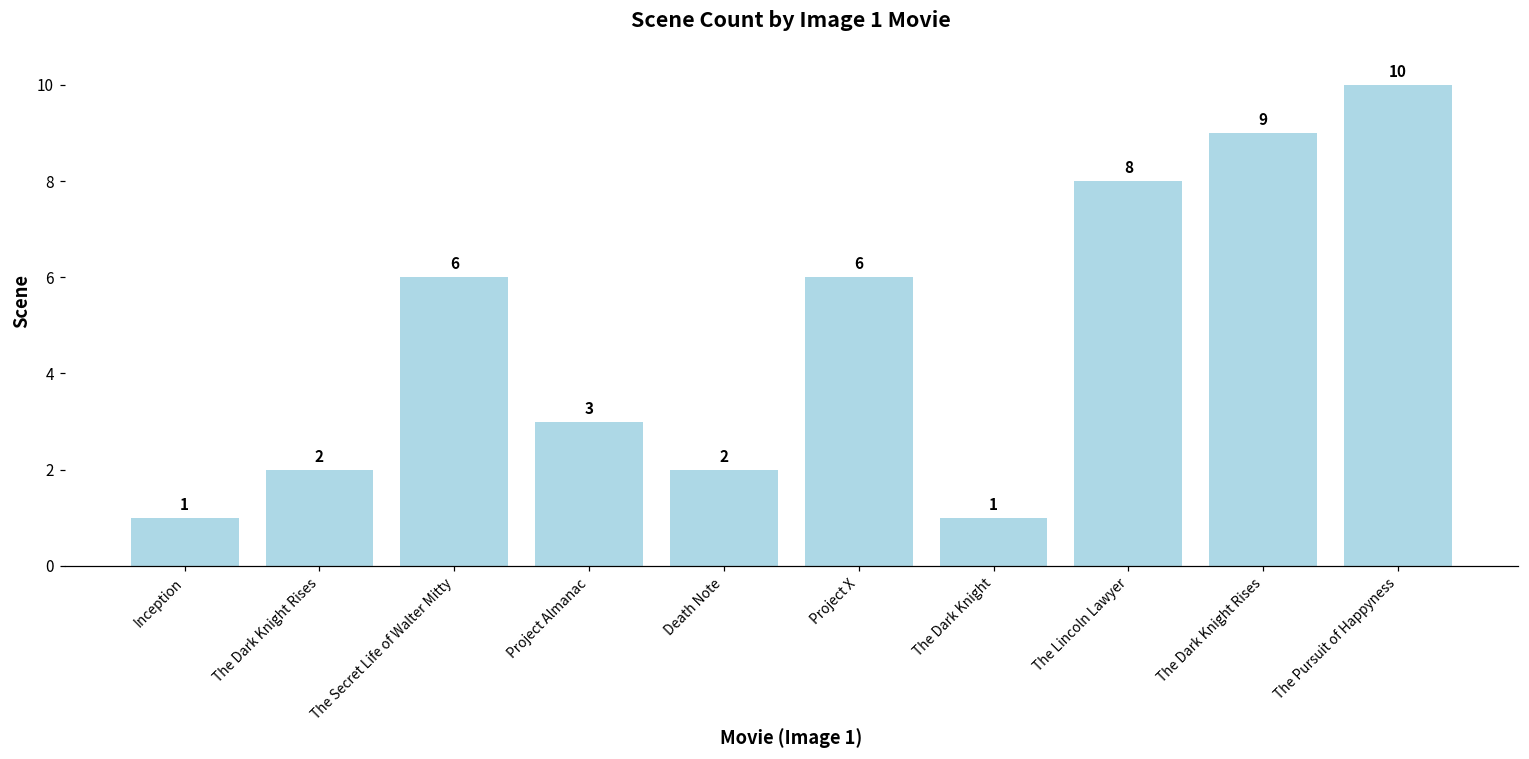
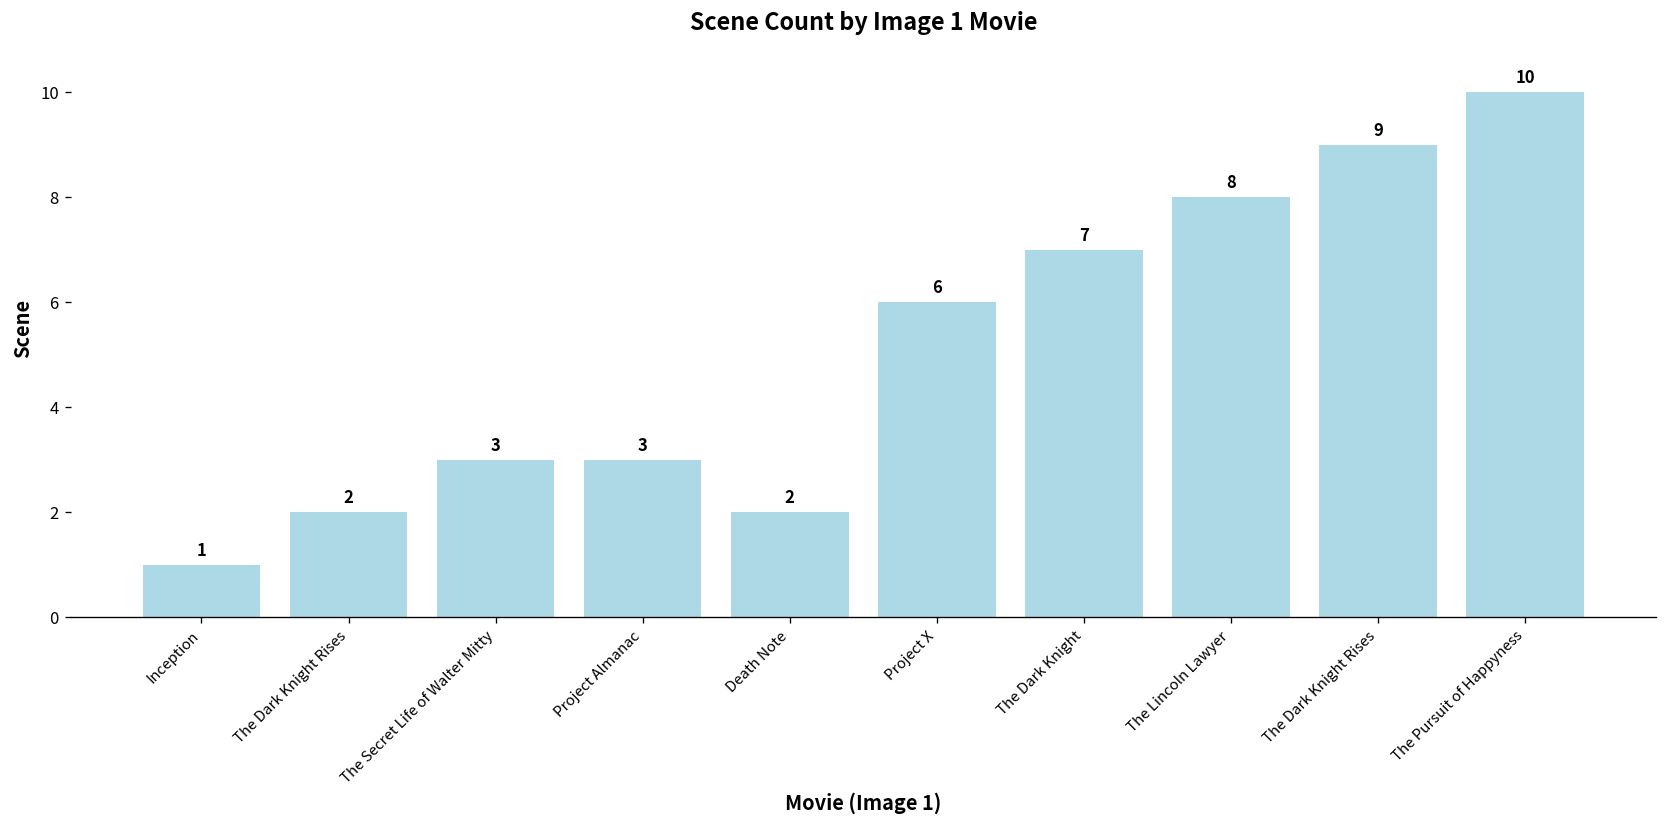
The Secret Life of Walter Mitty: 6 -> 3
The Dark Knight: 1 -> 7
